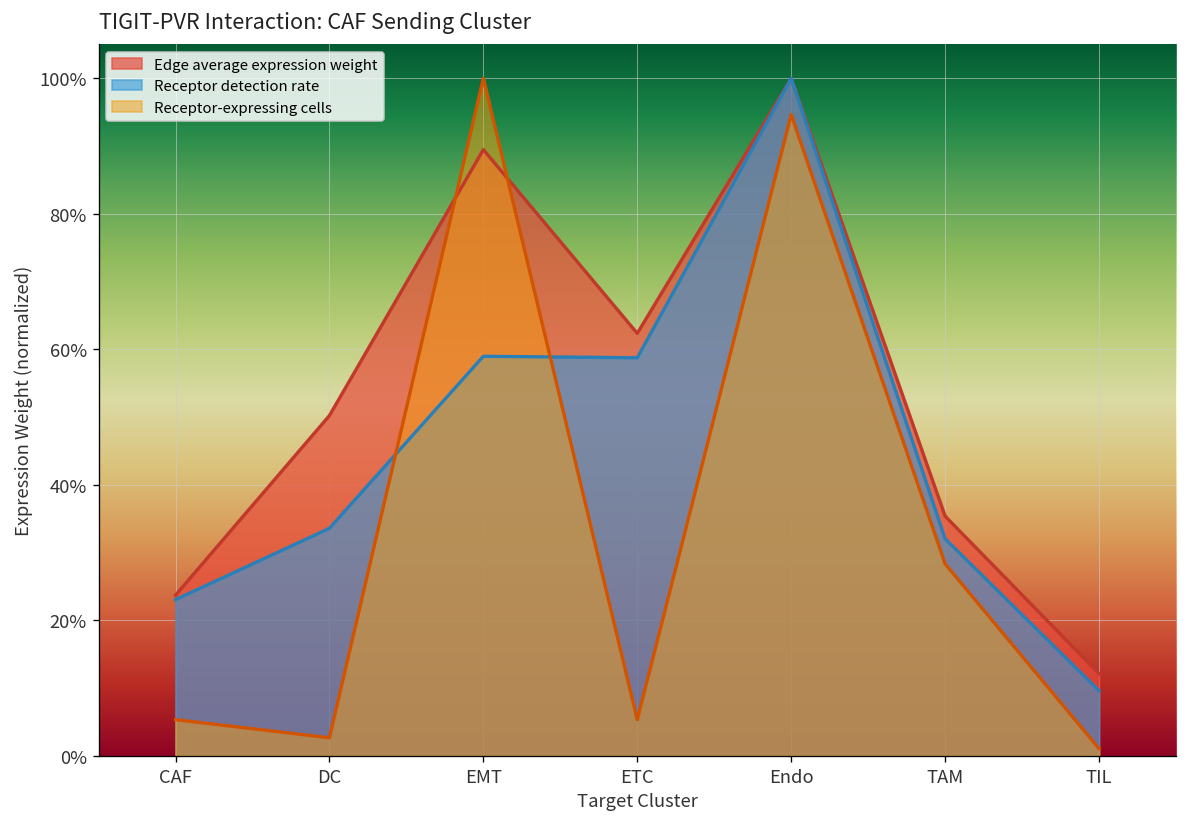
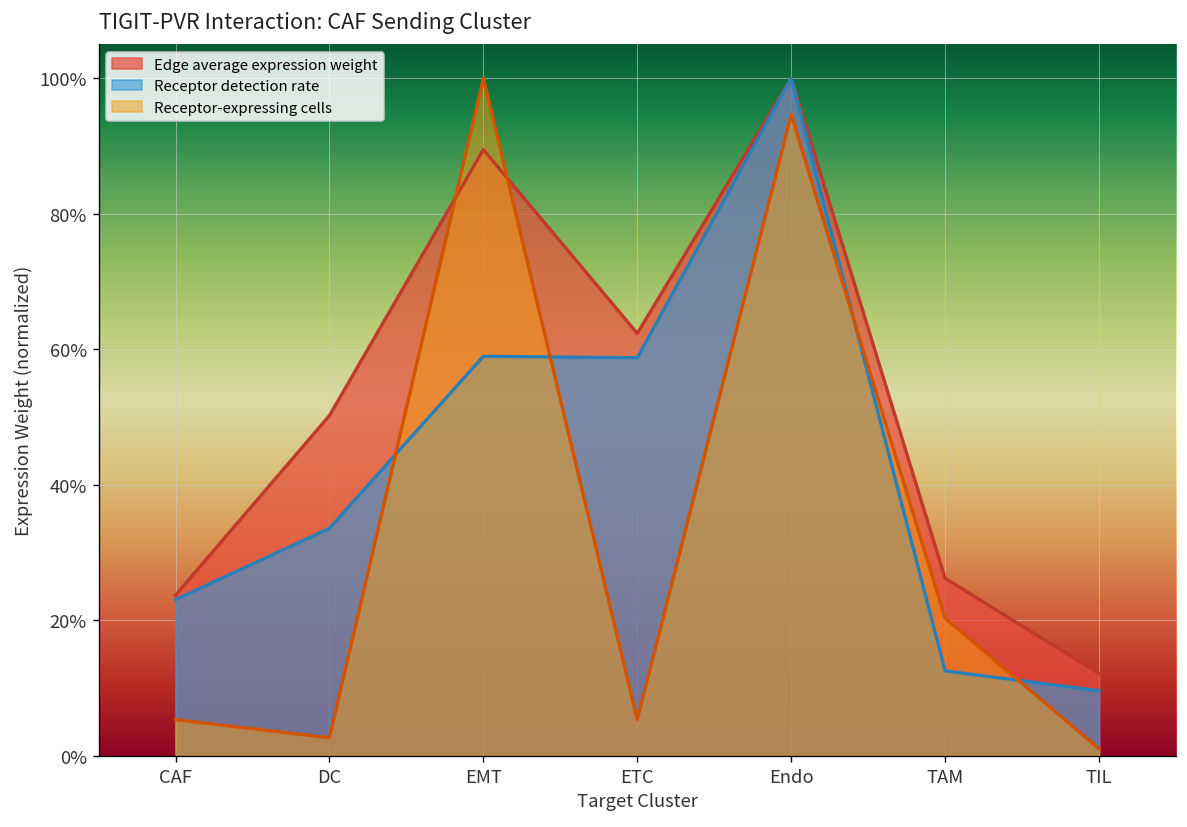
Edge average expression weight, TAM: 35% -> 26%
Receptor detection rate, TAM: 32% -> 13%
Receptor-expressing cells, TAM: 28% -> 20%
